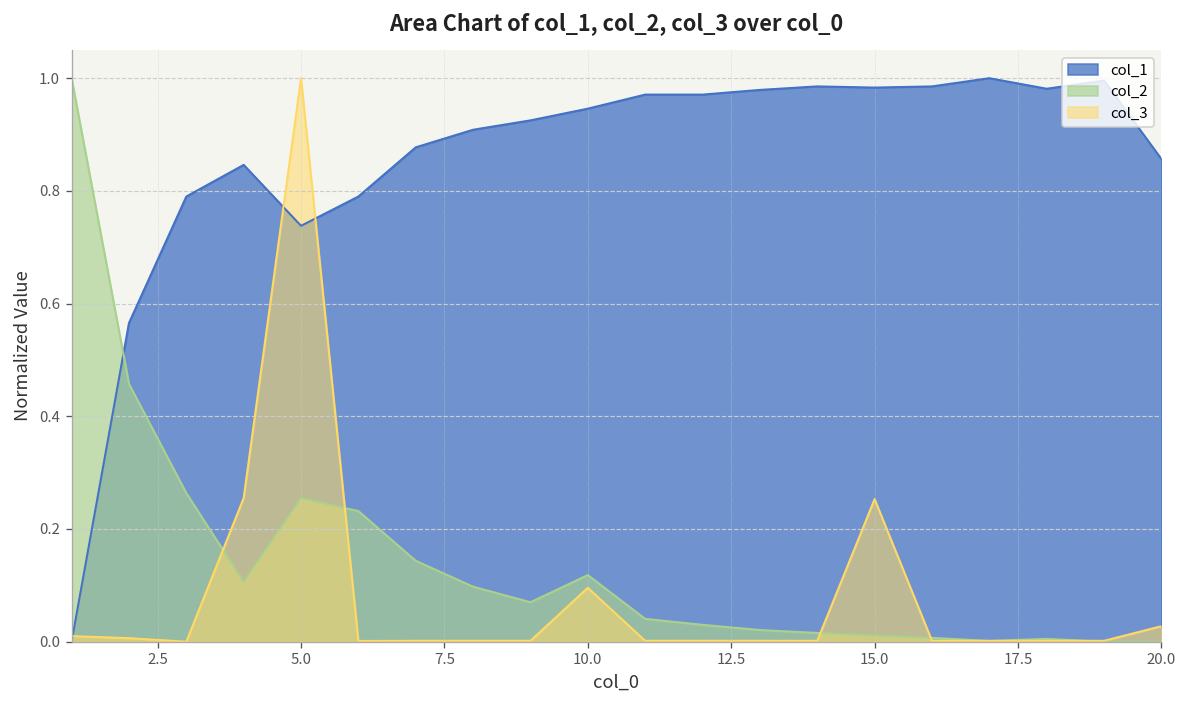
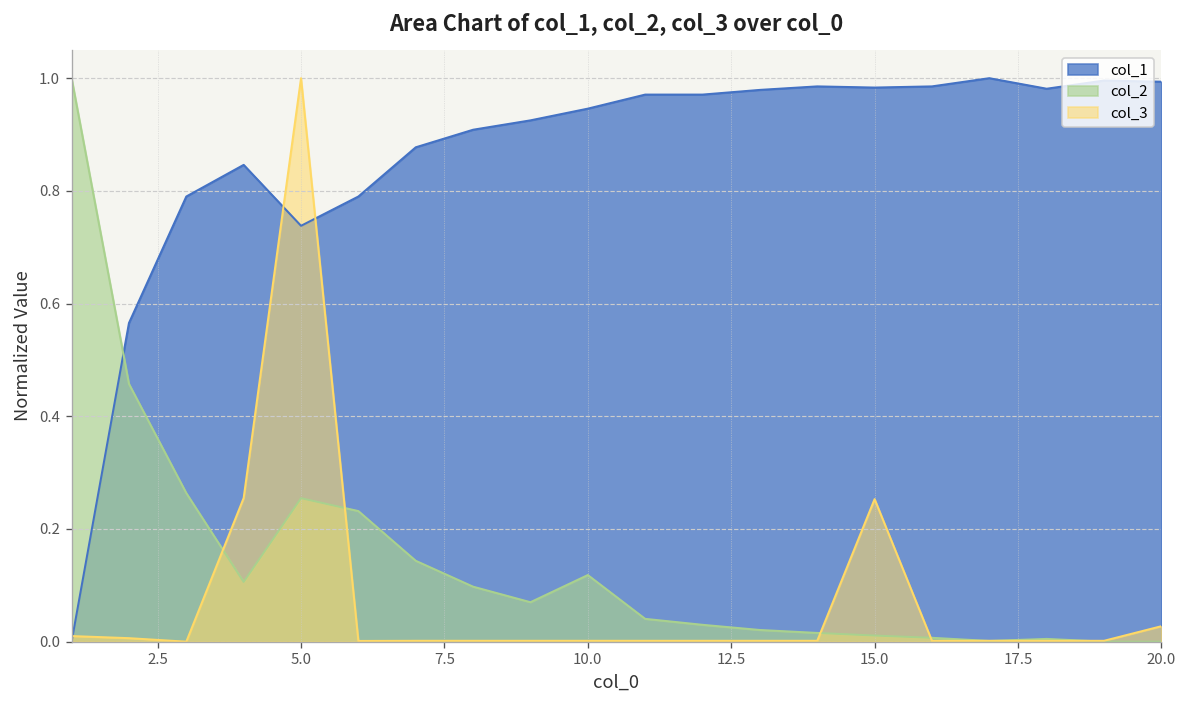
col_3, 10.0: 0.10 -> 0.00
col_1, 20.0: 0.86 -> 0.99
